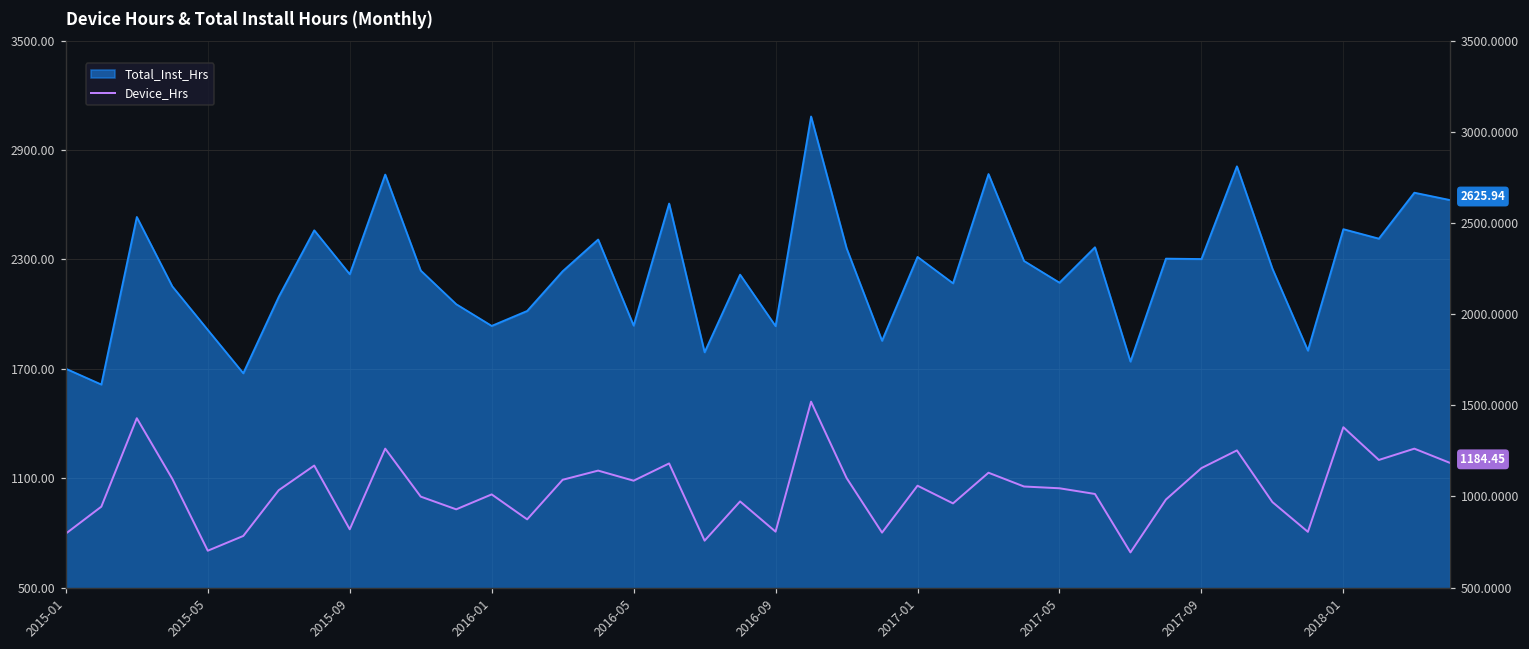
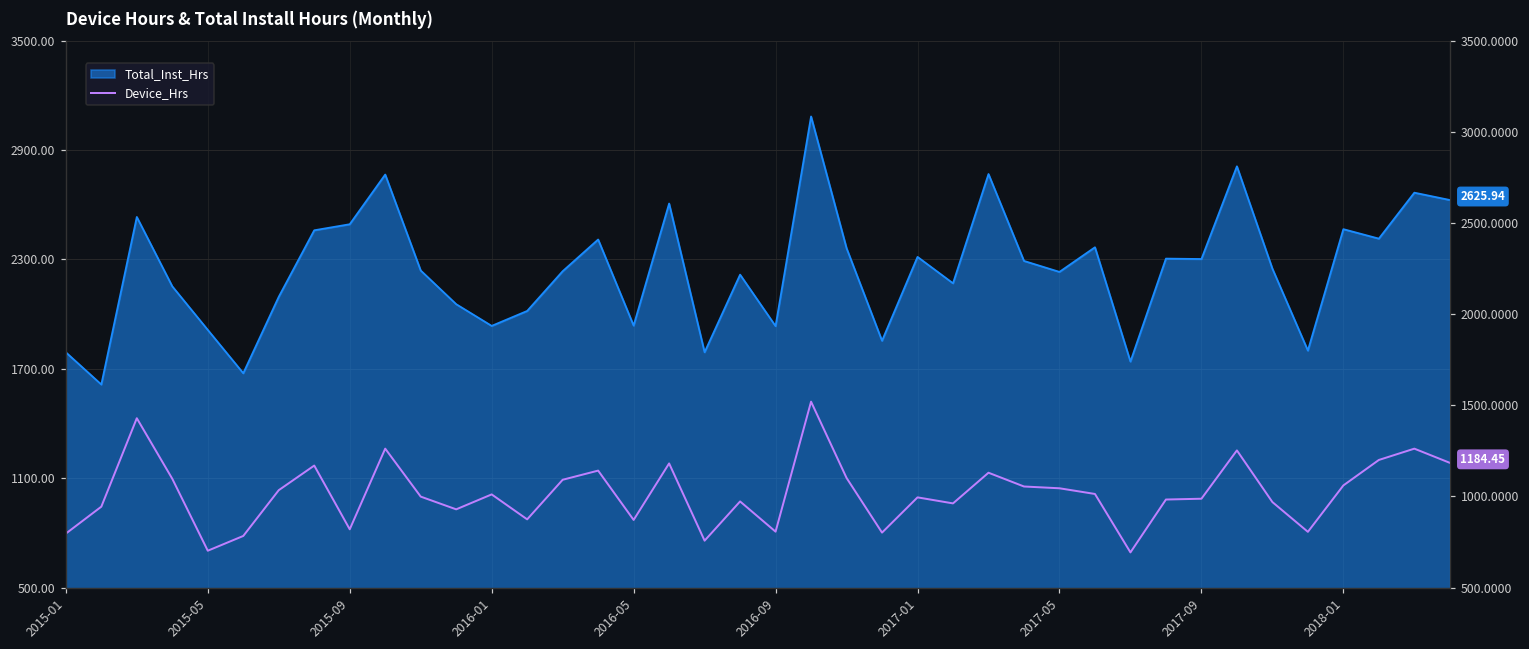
Total_Inst_Hrs, 2015-01: 1700 -> 1790
Total_Inst_Hrs, 2015-09: 2220 -> 2490
Device_Hrs, 2016-05: 1090 -> 870
Device_Hrs, 2017-01: 1060 -> 1000
Total_Inst_Hrs, 2017-05: 2170 -> 2230
Device_Hrs, 2017-09: 1160 -> 990
Device_Hrs, 2018-01: 1380 -> 1060
